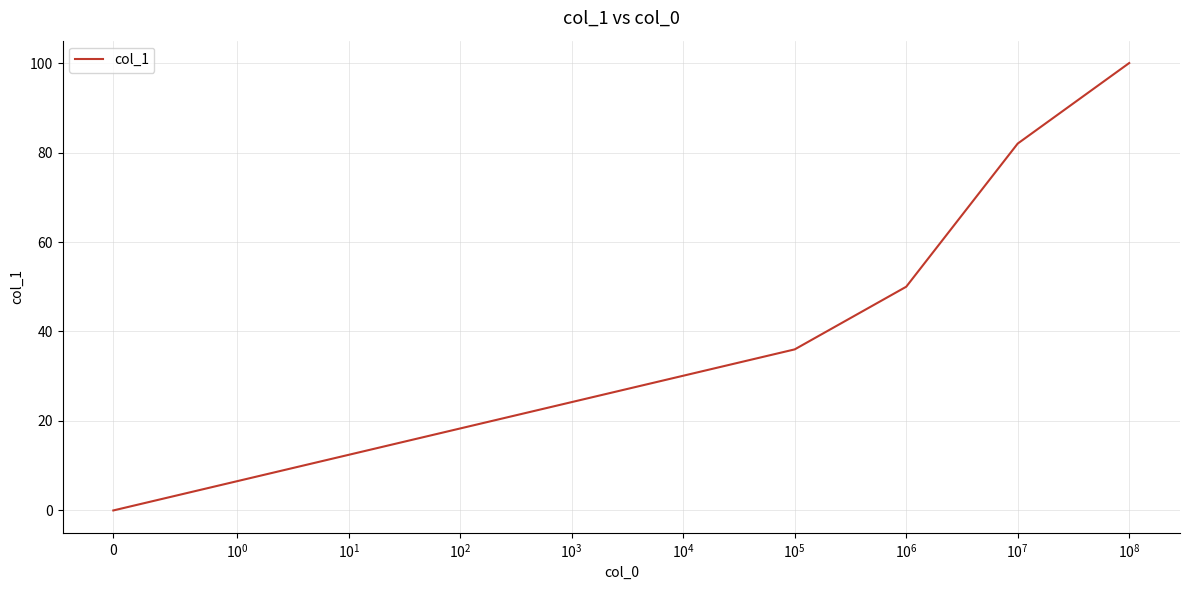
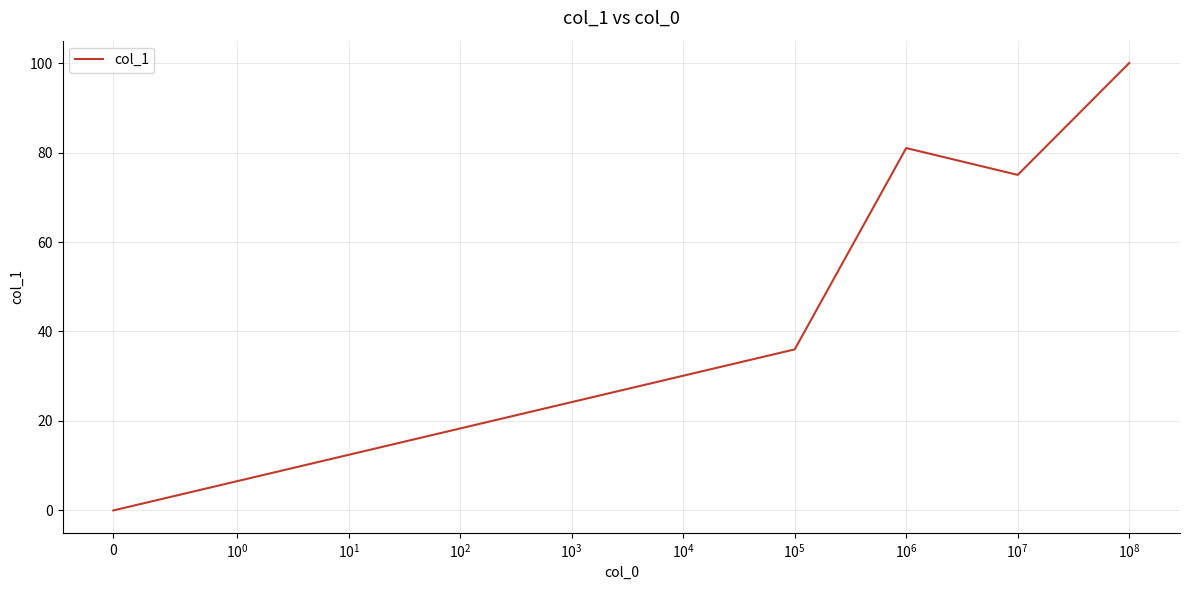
10^6: 50 -> 81
10^7: 82 -> 75
